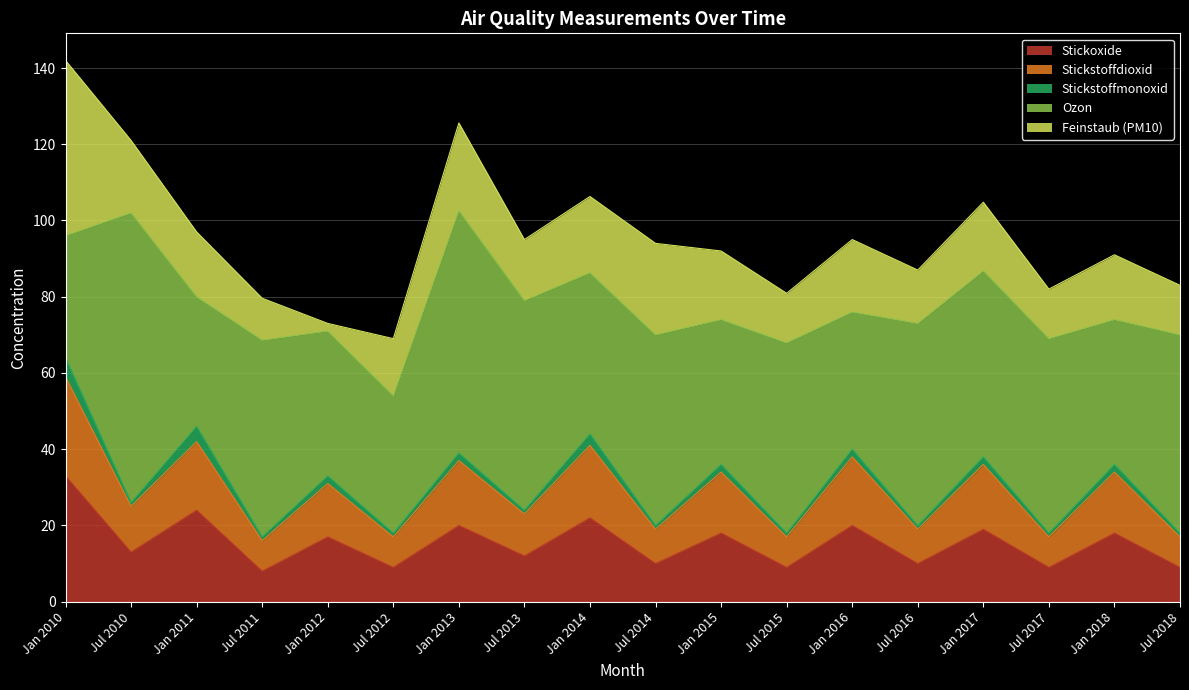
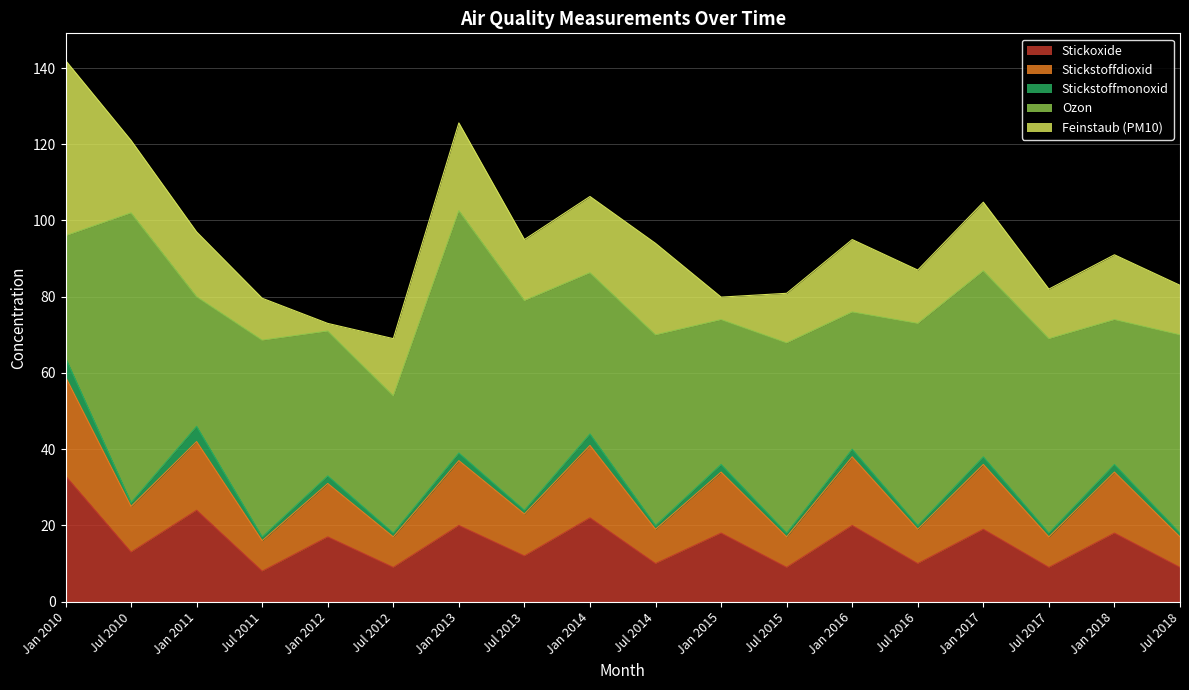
Feinstaub (PM10), Jan 2015: 18 -> 6
